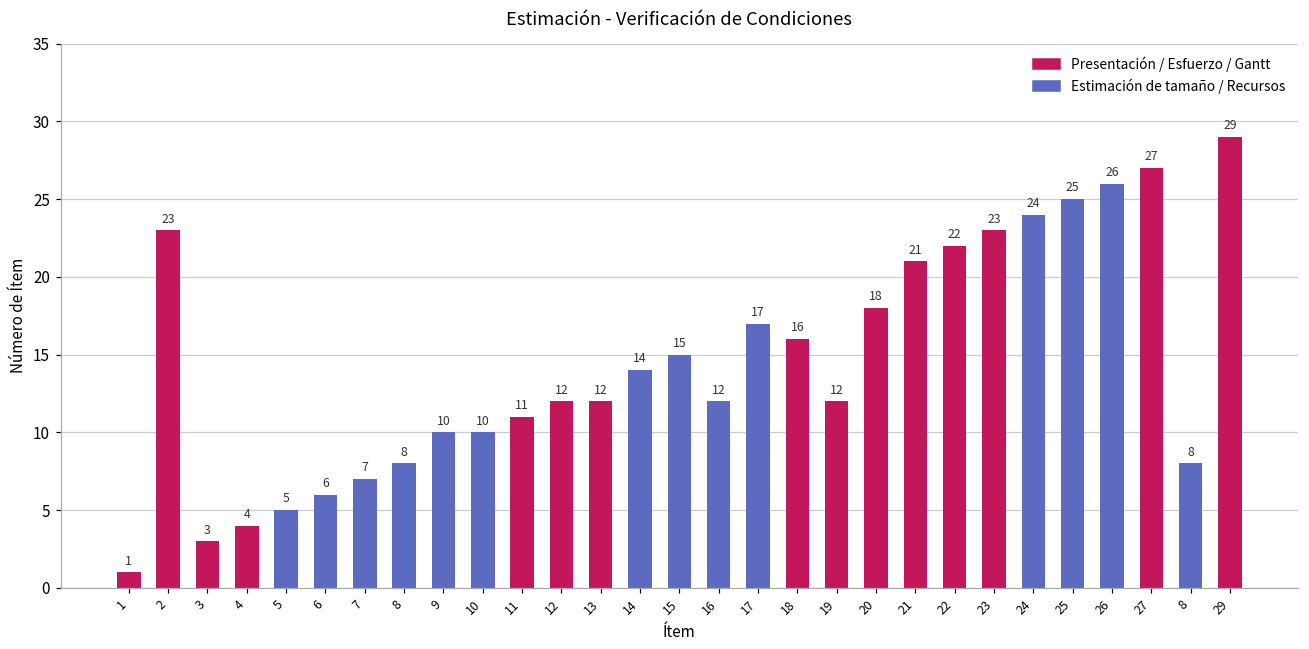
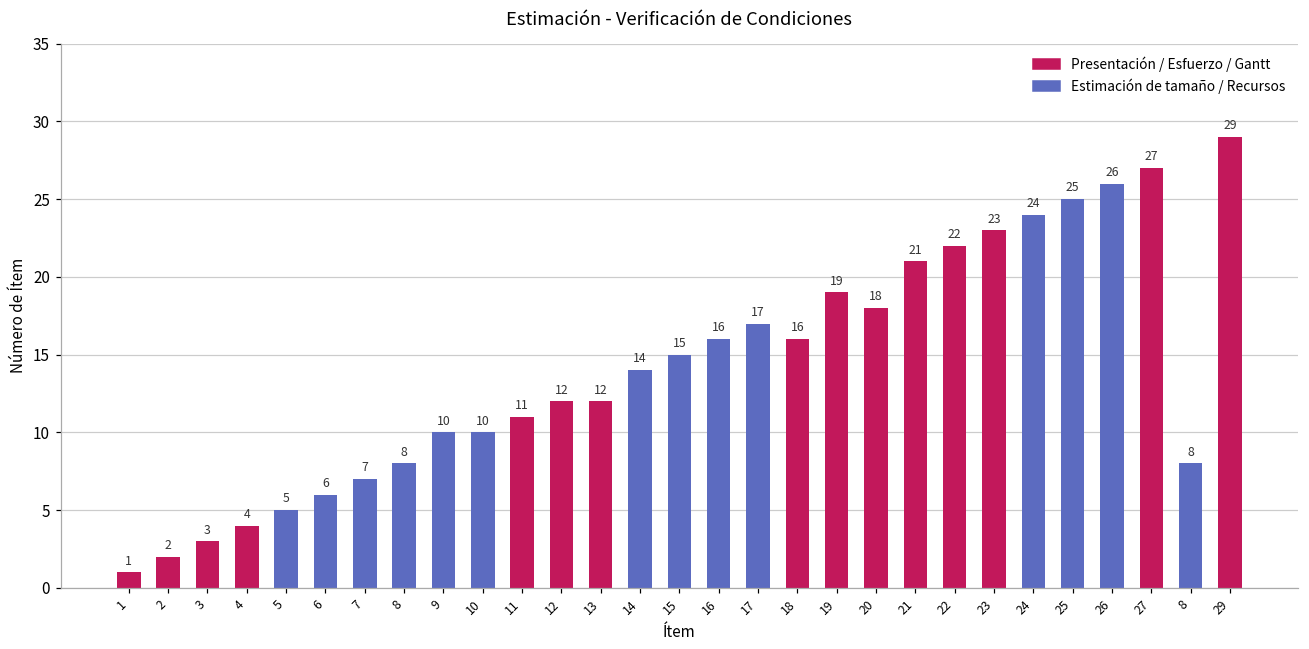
2: 23 -> 2
16: 12 -> 16
19: 12 -> 19
